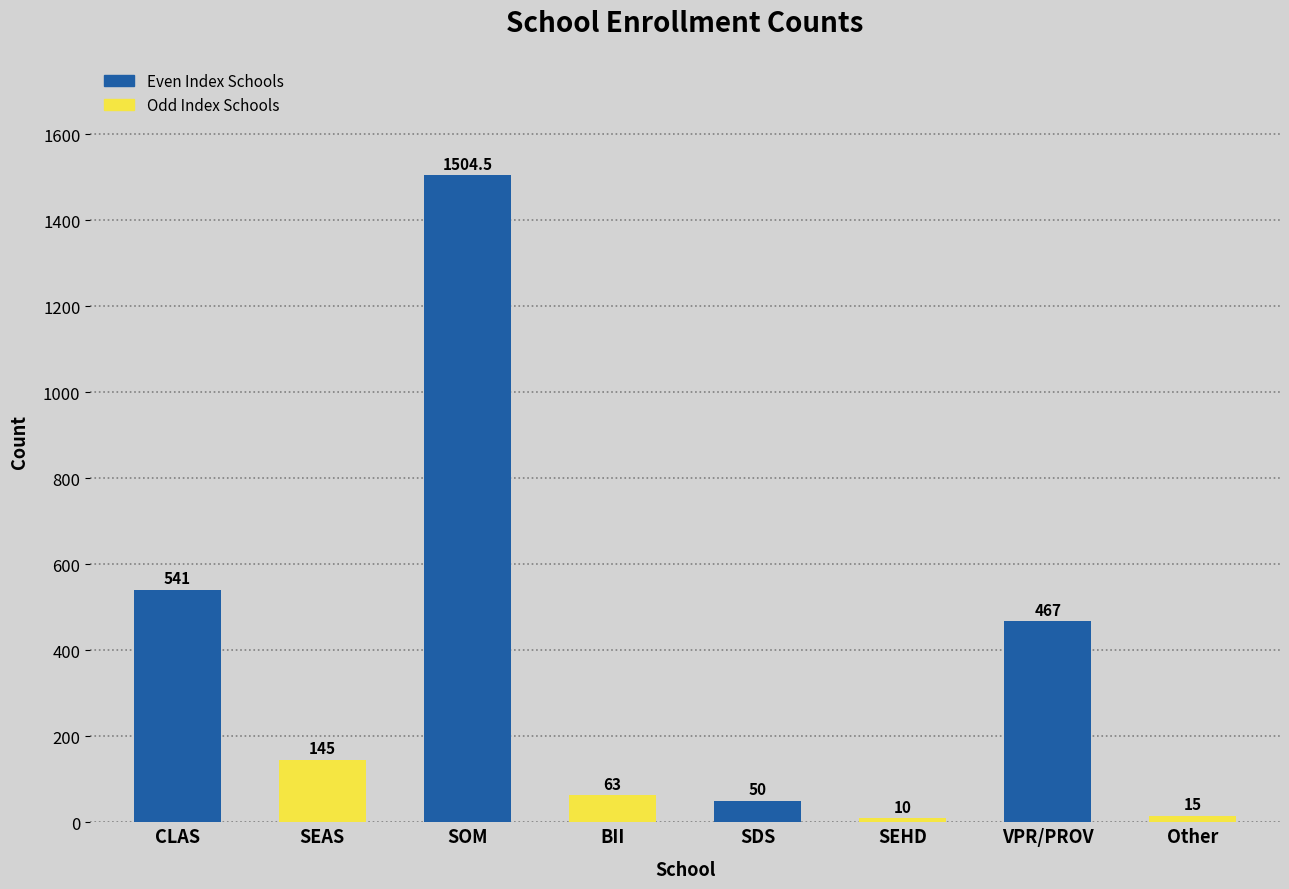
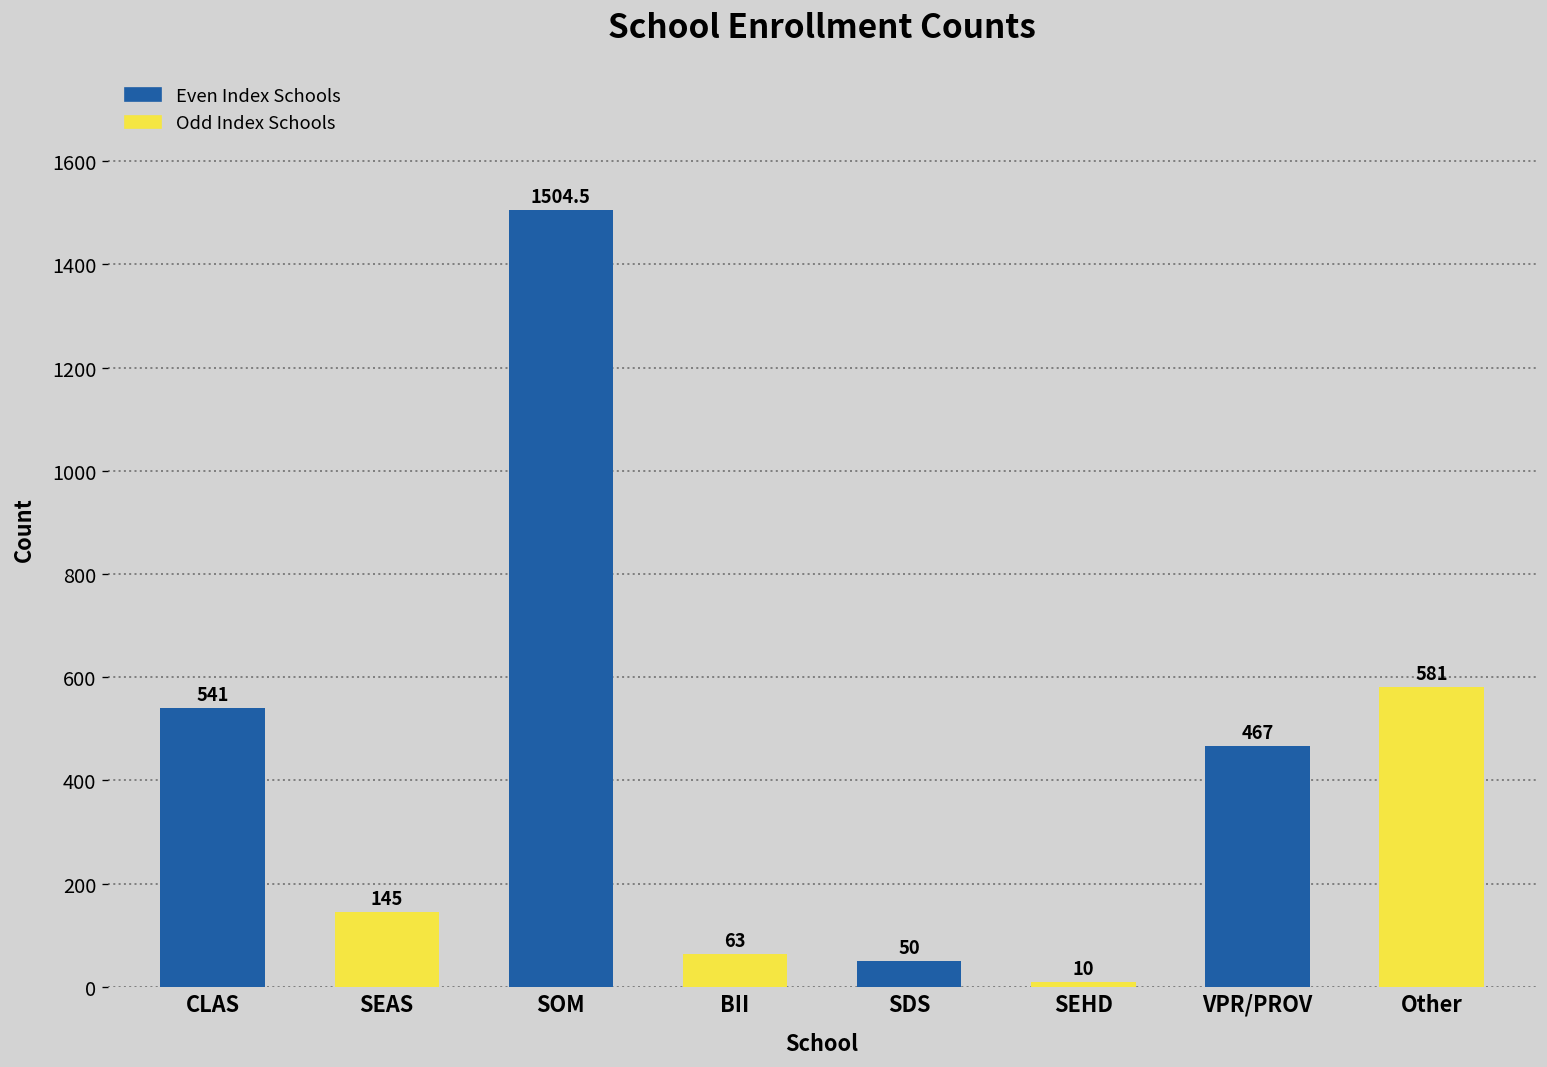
Other: 15 -> 581
